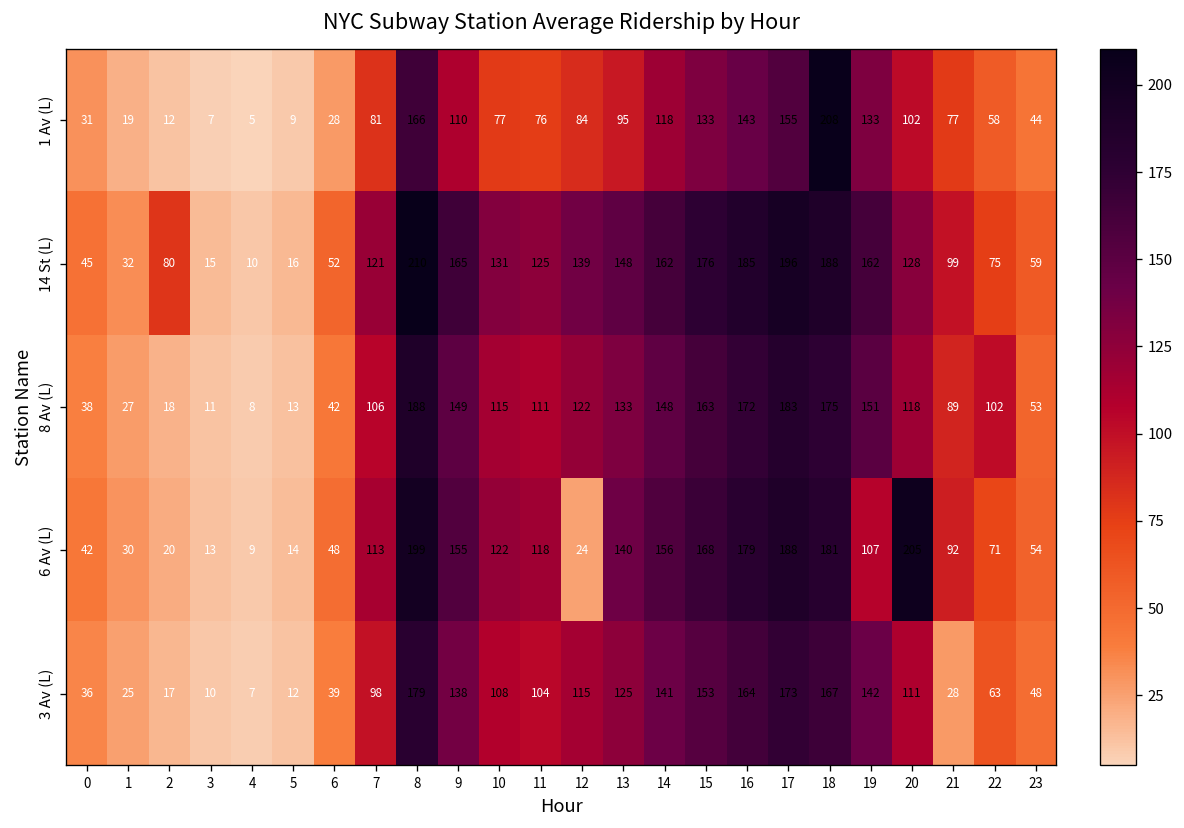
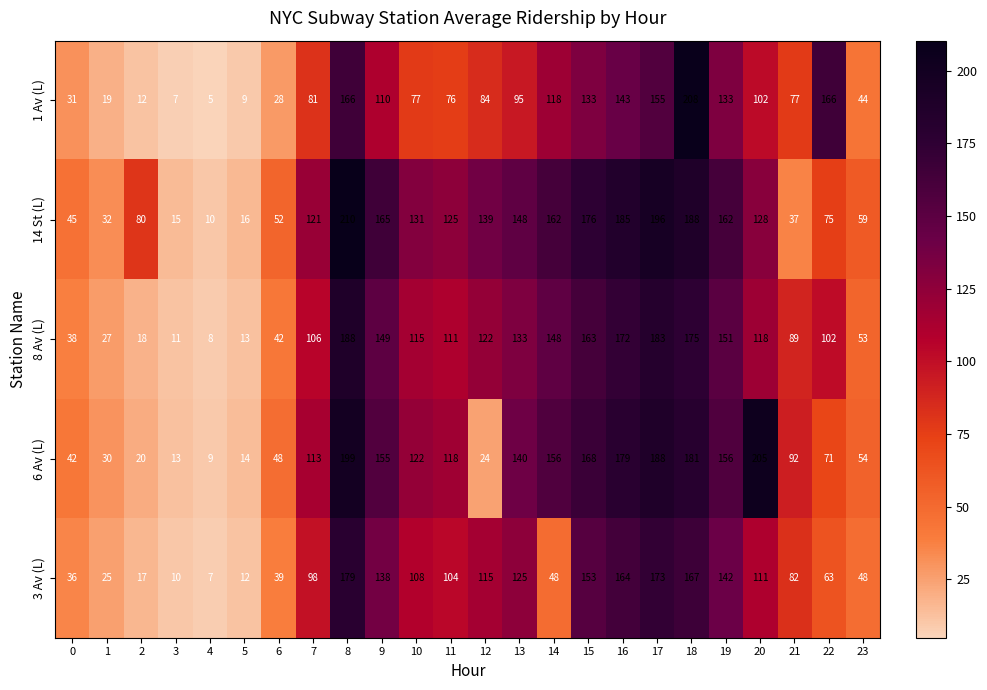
1 Av (L), 22: 58 -> 166
14 St (L), 21: 99 -> 37
6 Av (L), 19: 107 -> 156
3 Av (L), 14: 141 -> 48
3 Av (L), 21: 28 -> 82
